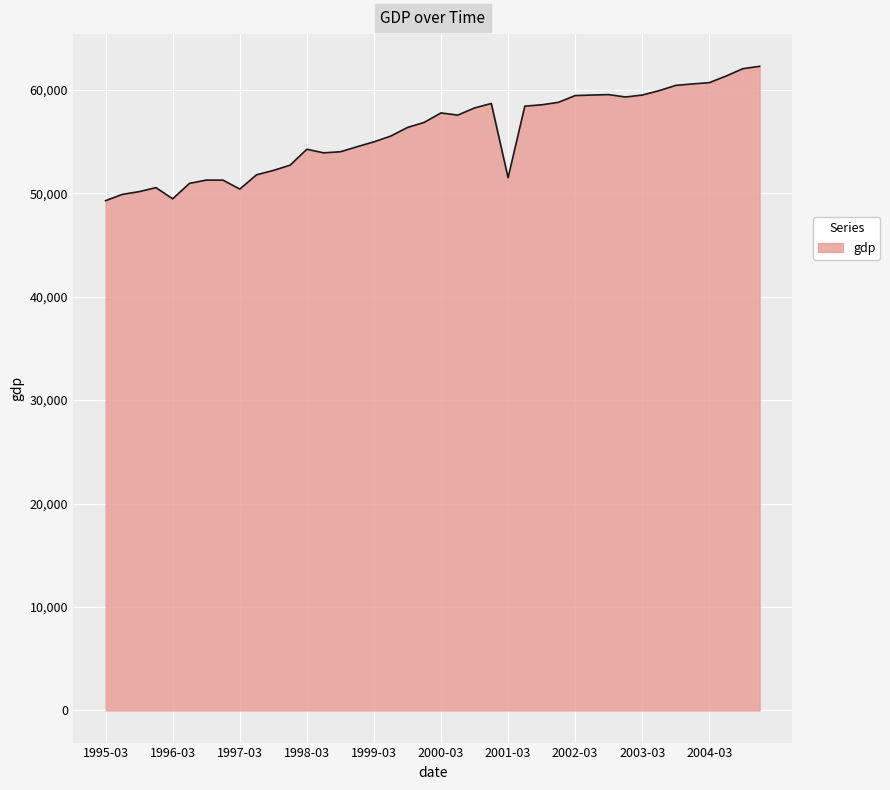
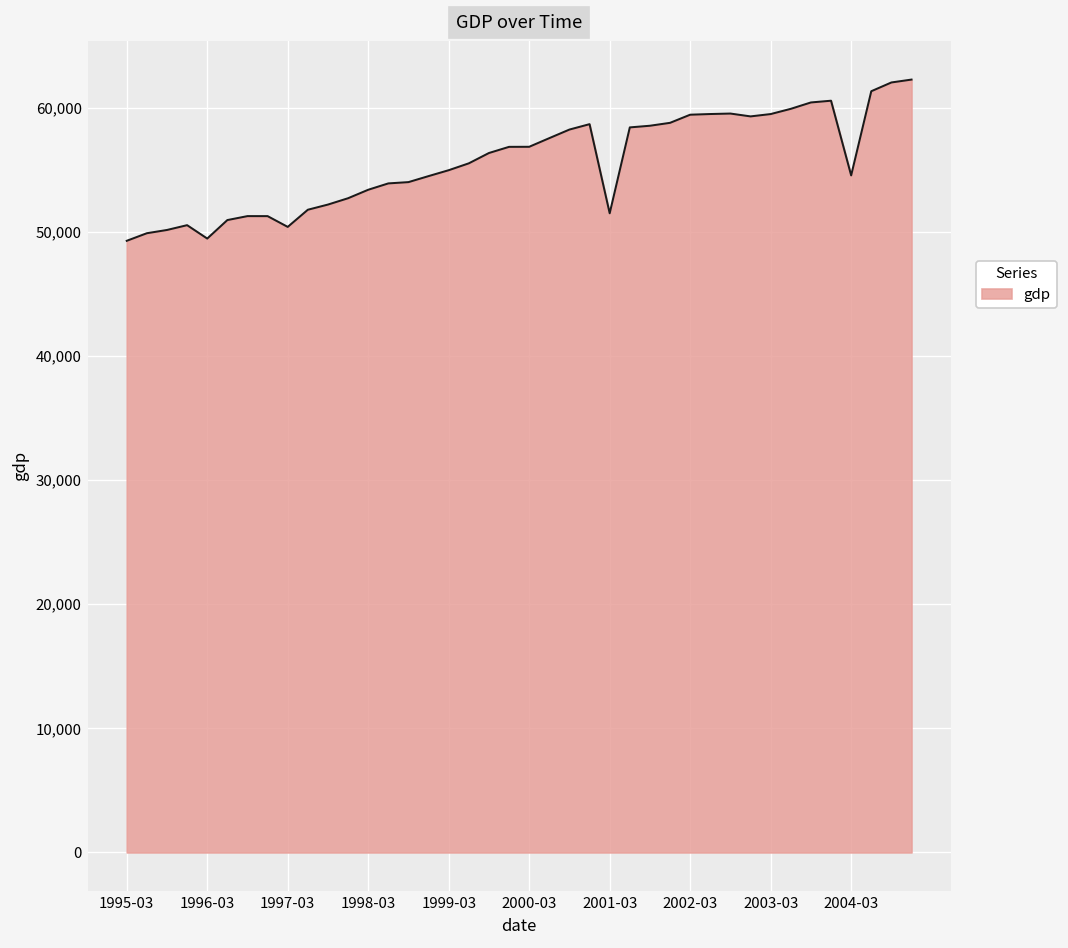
1998-03: 54,300 -> 53,400
2000-03: 57,800 -> 56,900
2004-03: 60,700 -> 54,600
